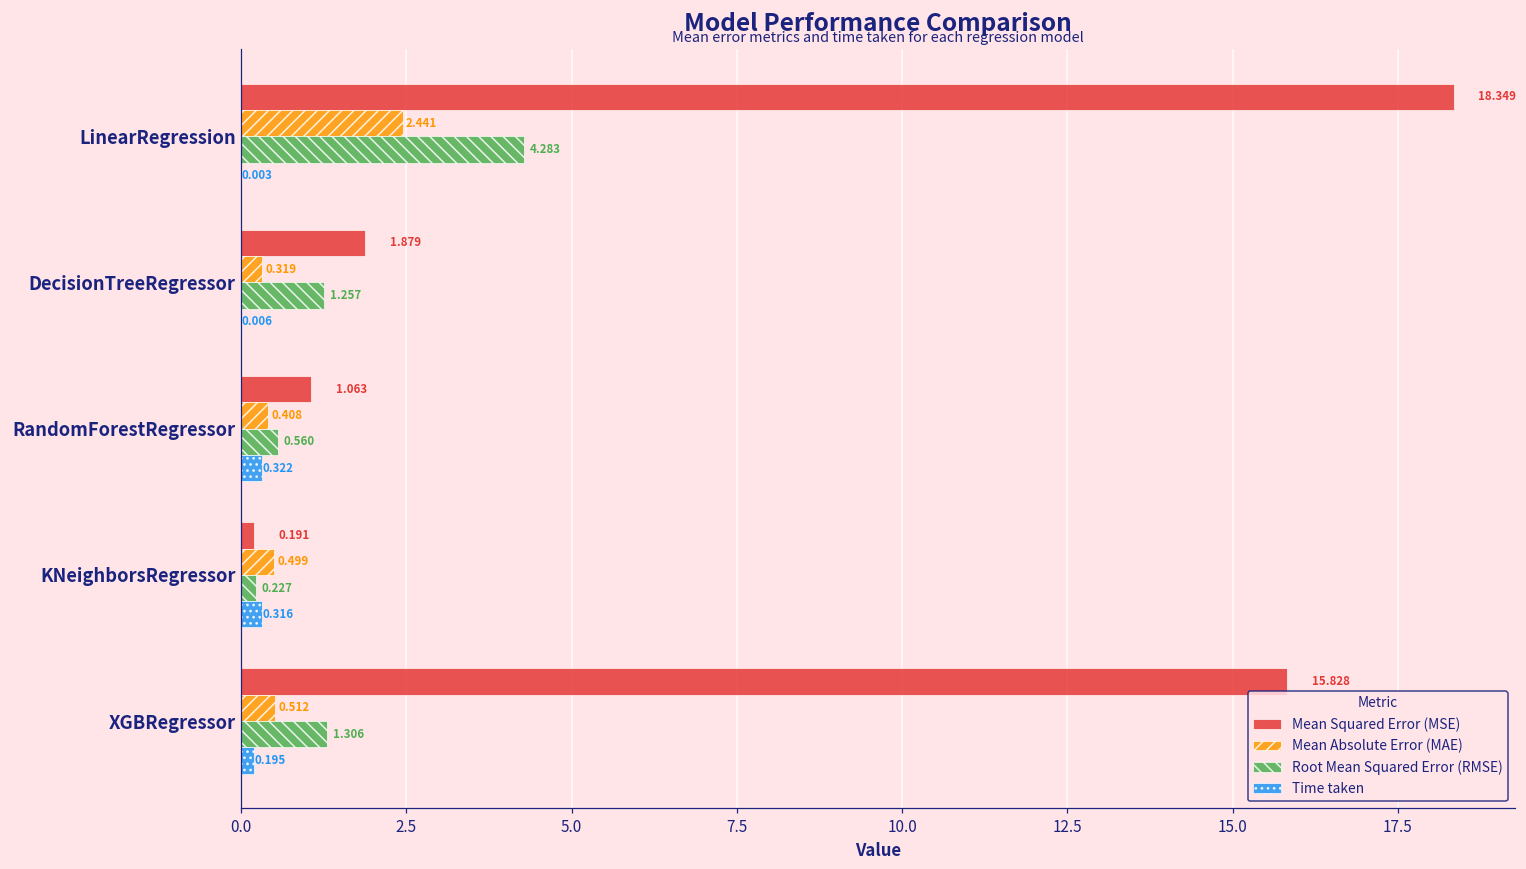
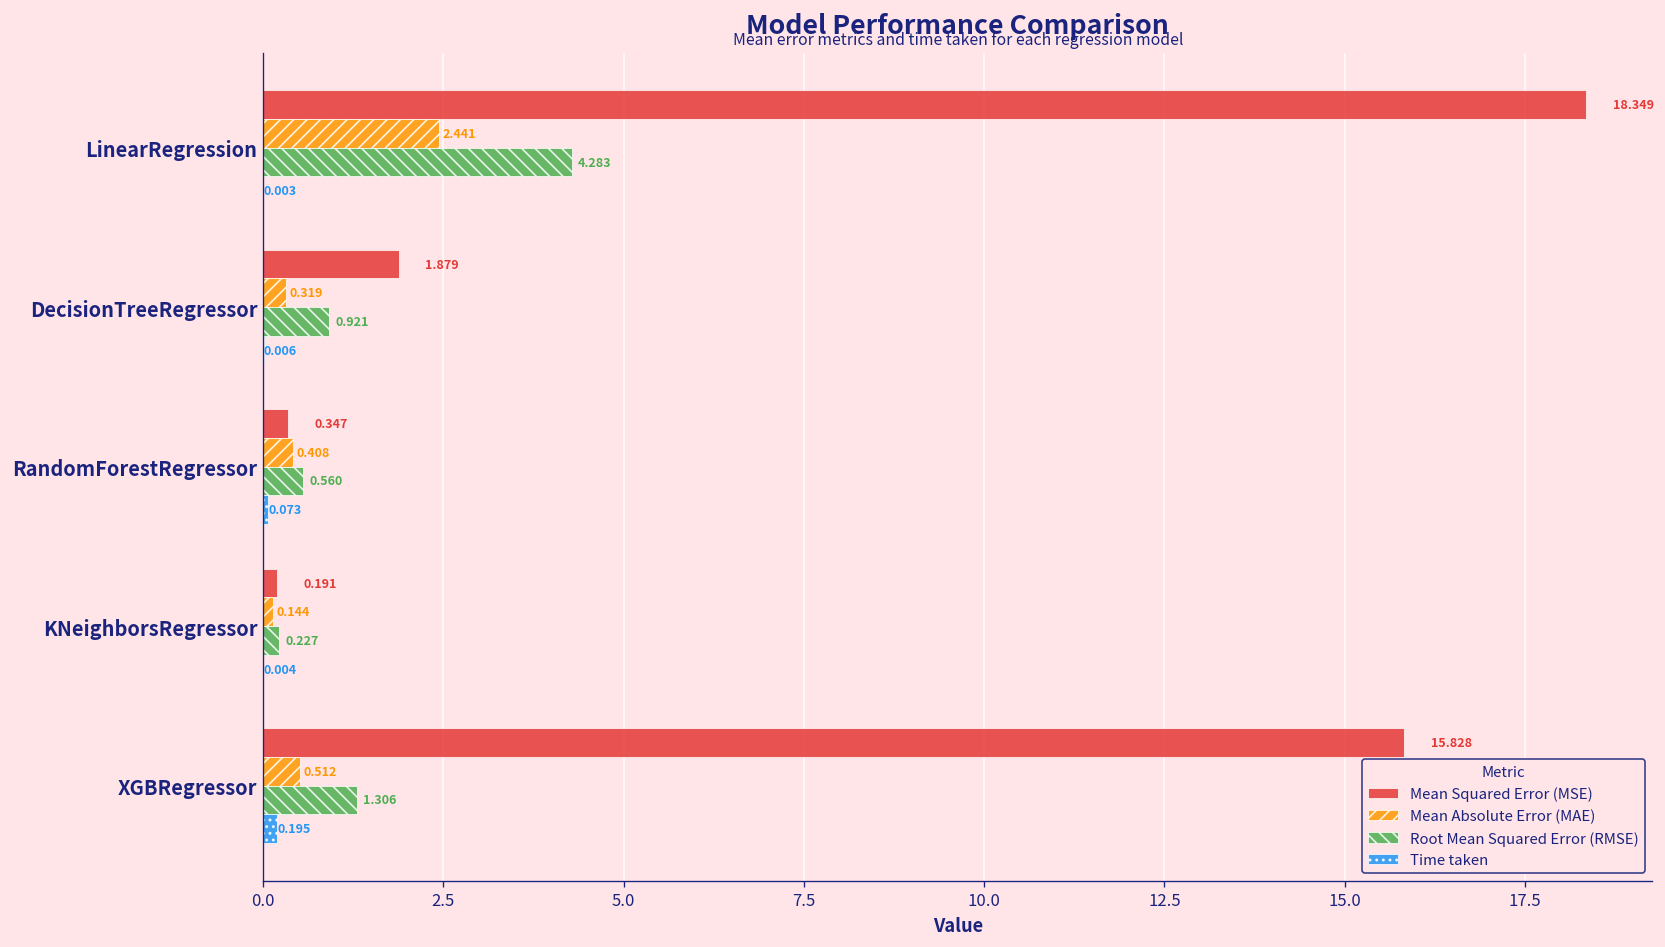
Root Mean Squared Error (RMSE), DecisionTreeRegressor: 1.257 -> 0.921
Mean Squared Error (MSE), RandomForestRegressor: 1.063 -> 0.347
Time taken, RandomForestRegressor: 0.322 -> 0.073
Mean Absolute Error (MAE), KNeighborsRegressor: 0.499 -> 0.144
Time taken, KNeighborsRegressor: 0.316 -> 0.004
